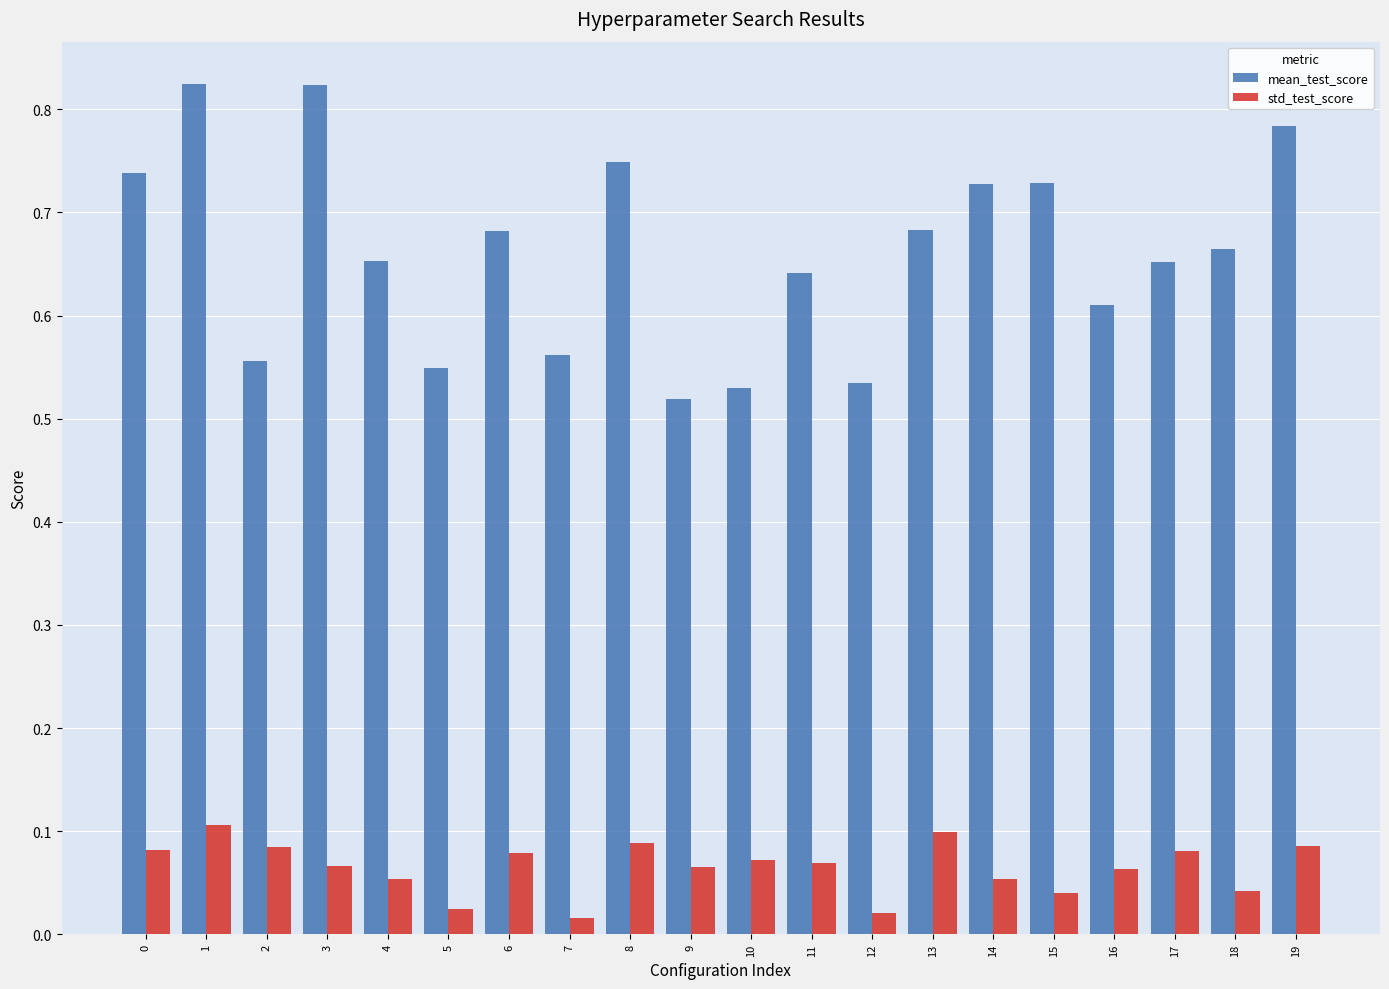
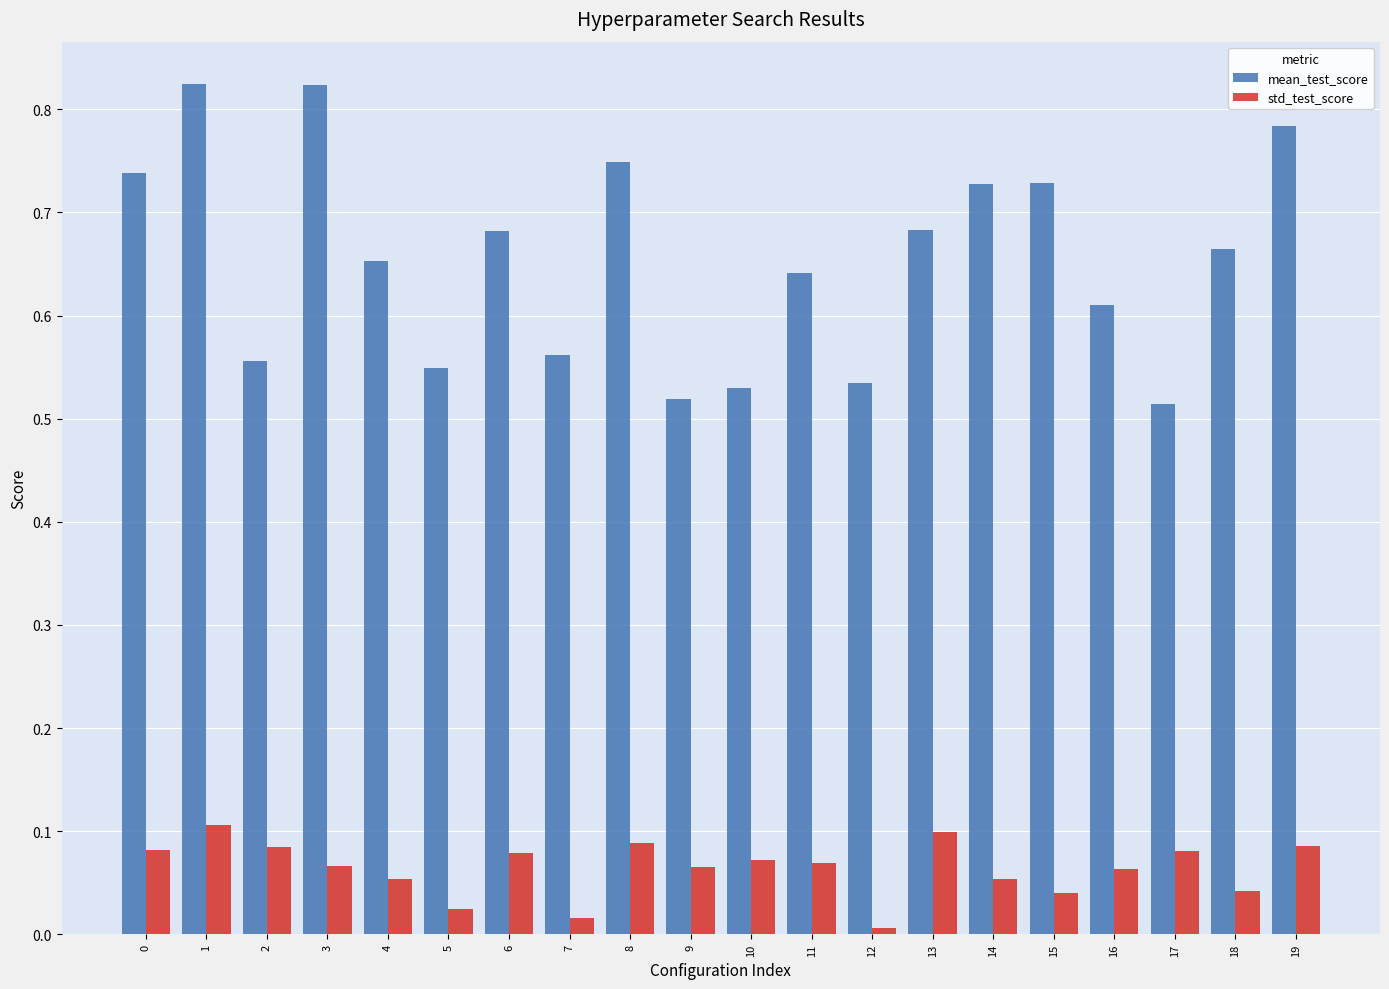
std_test_score, 12: 0.020 -> 0.006
mean_test_score, 17: 0.652 -> 0.514
